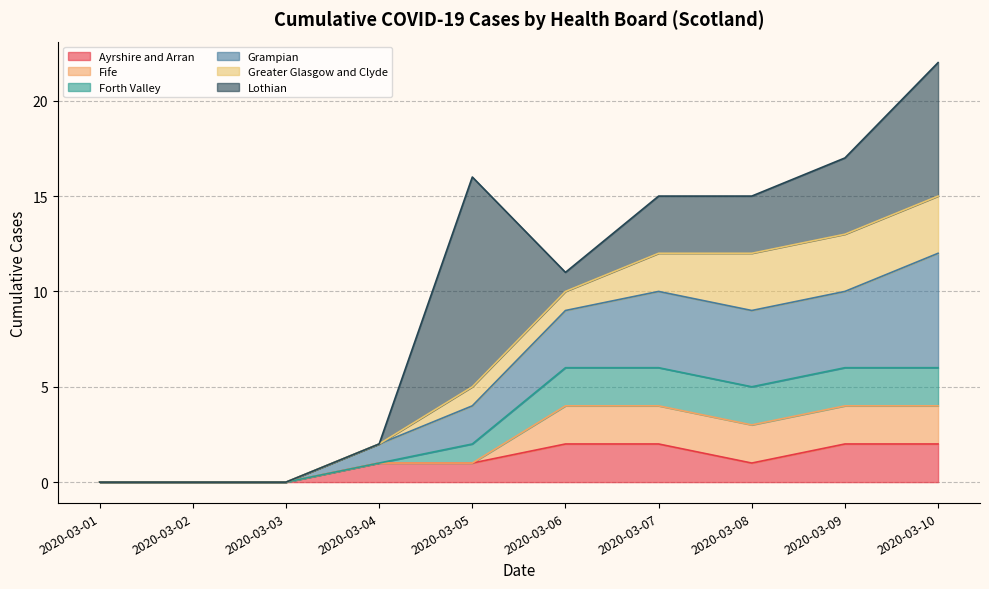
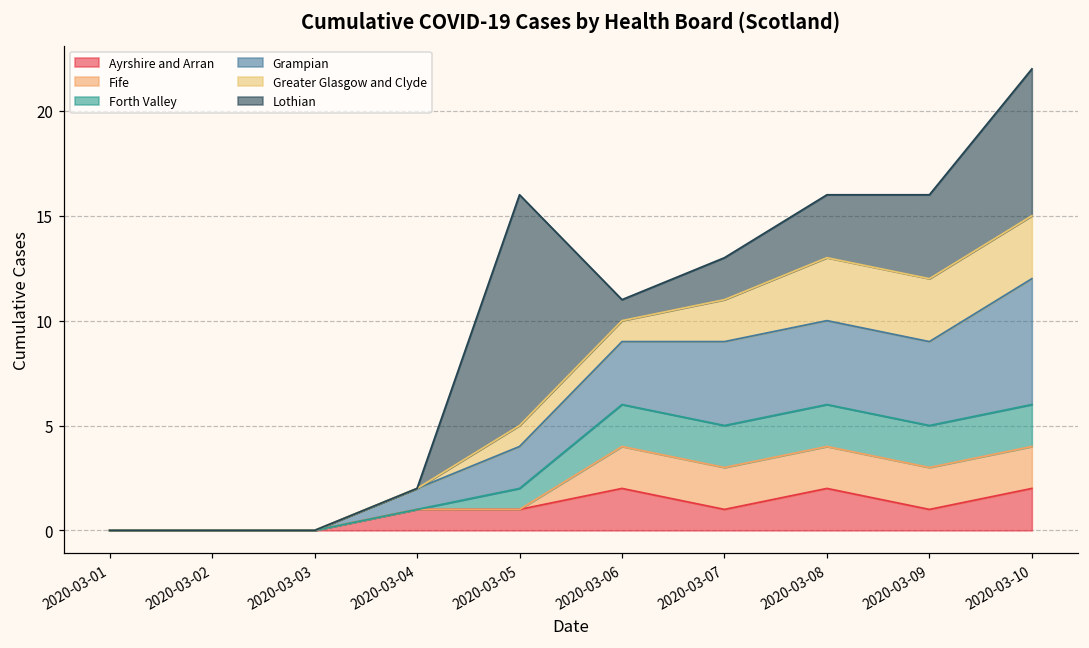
Ayrshire and Arran, 2020-03-07: 2 -> 1
Lothian, 2020-03-07: 3 -> 2
Ayrshire and Arran, 2020-03-08: 1 -> 2
Ayrshire and Arran, 2020-03-09: 2 -> 1
